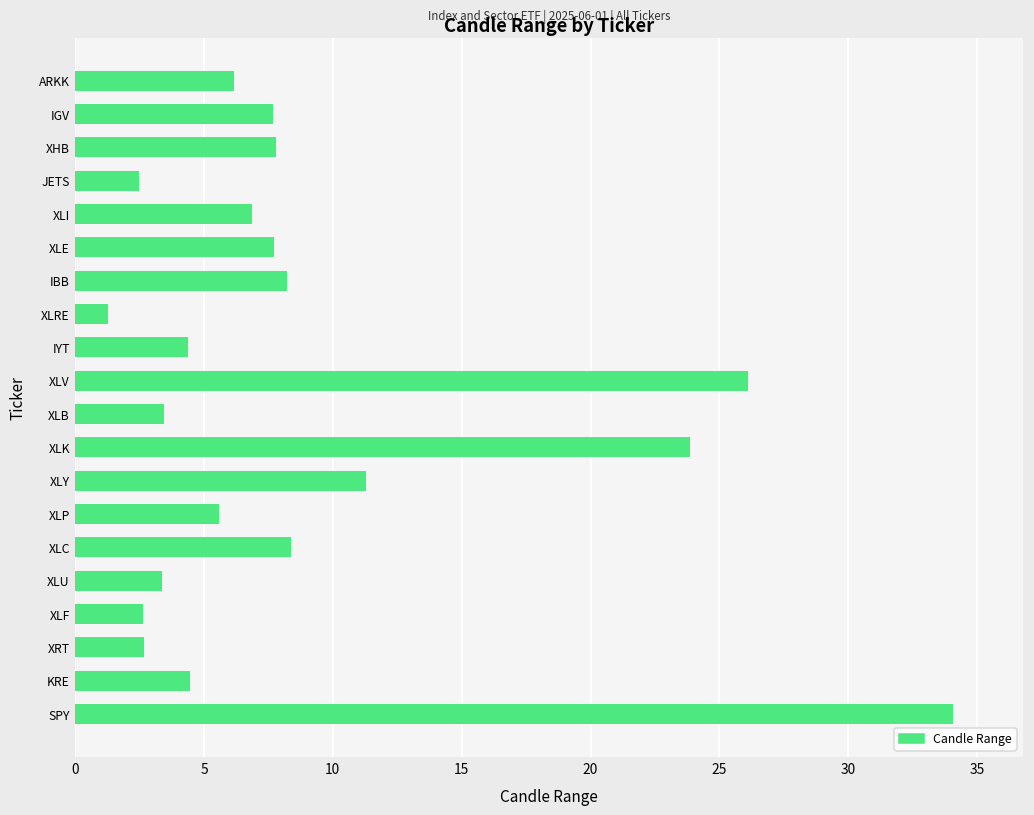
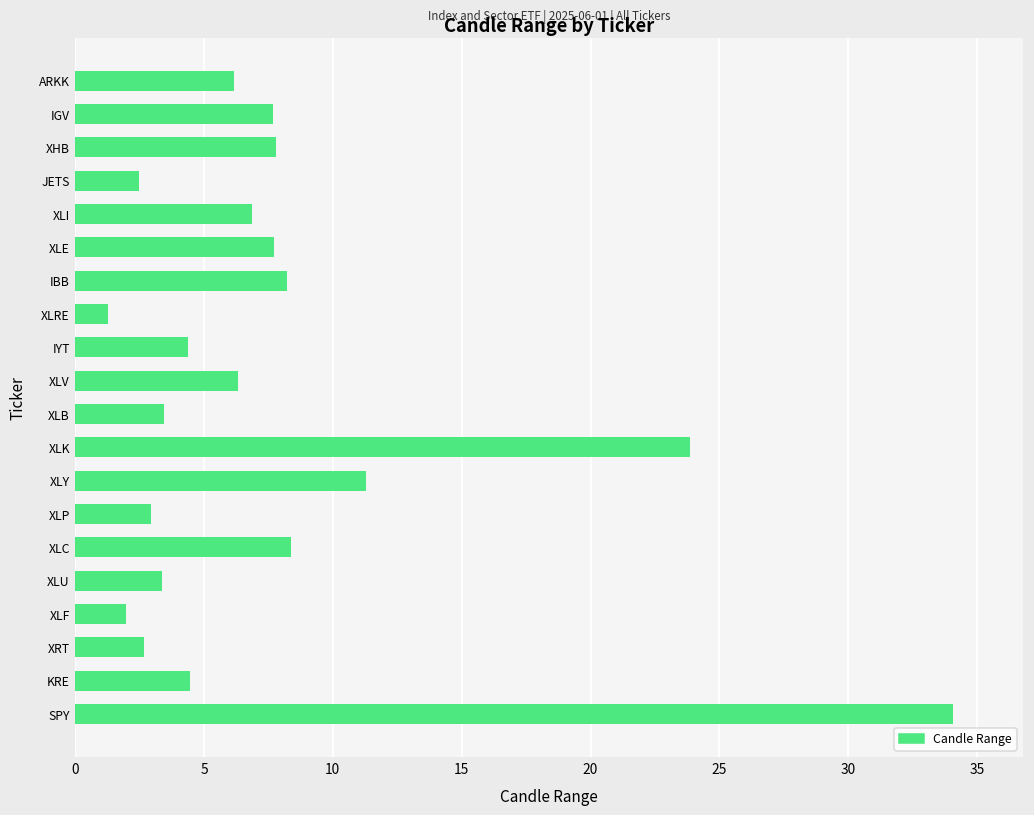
XLV: 26.1 -> 6.3
XLP: 5.6 -> 2.9
XLF: 2.6 -> 2.0
